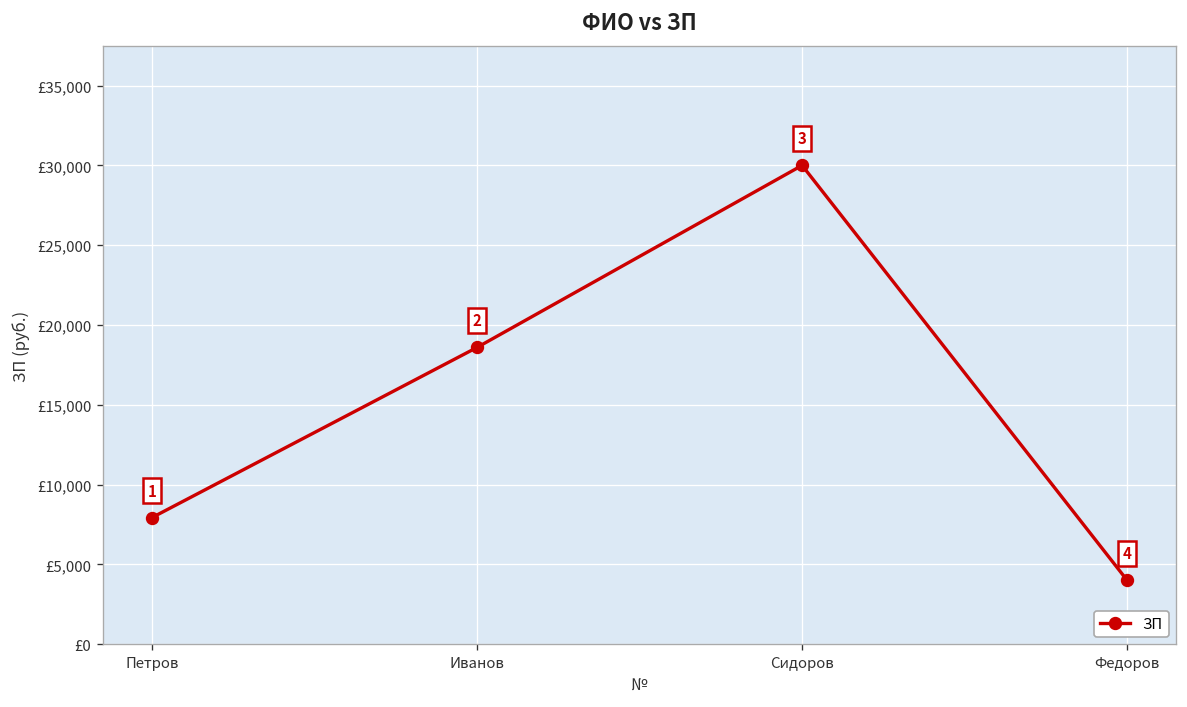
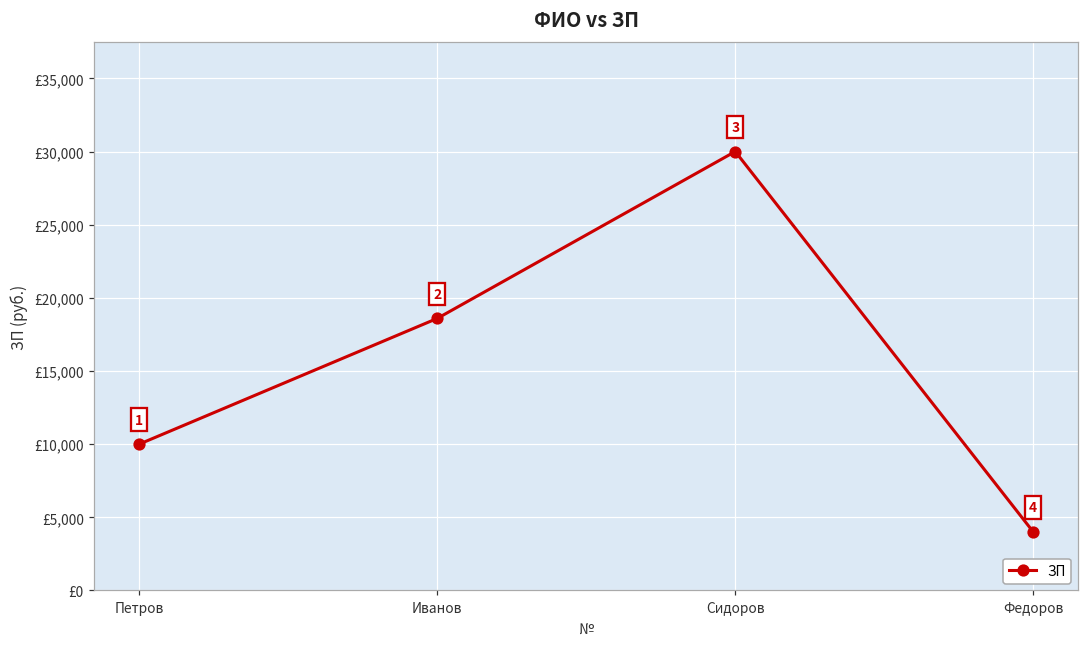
Петров: £7,900 -> £10,000
